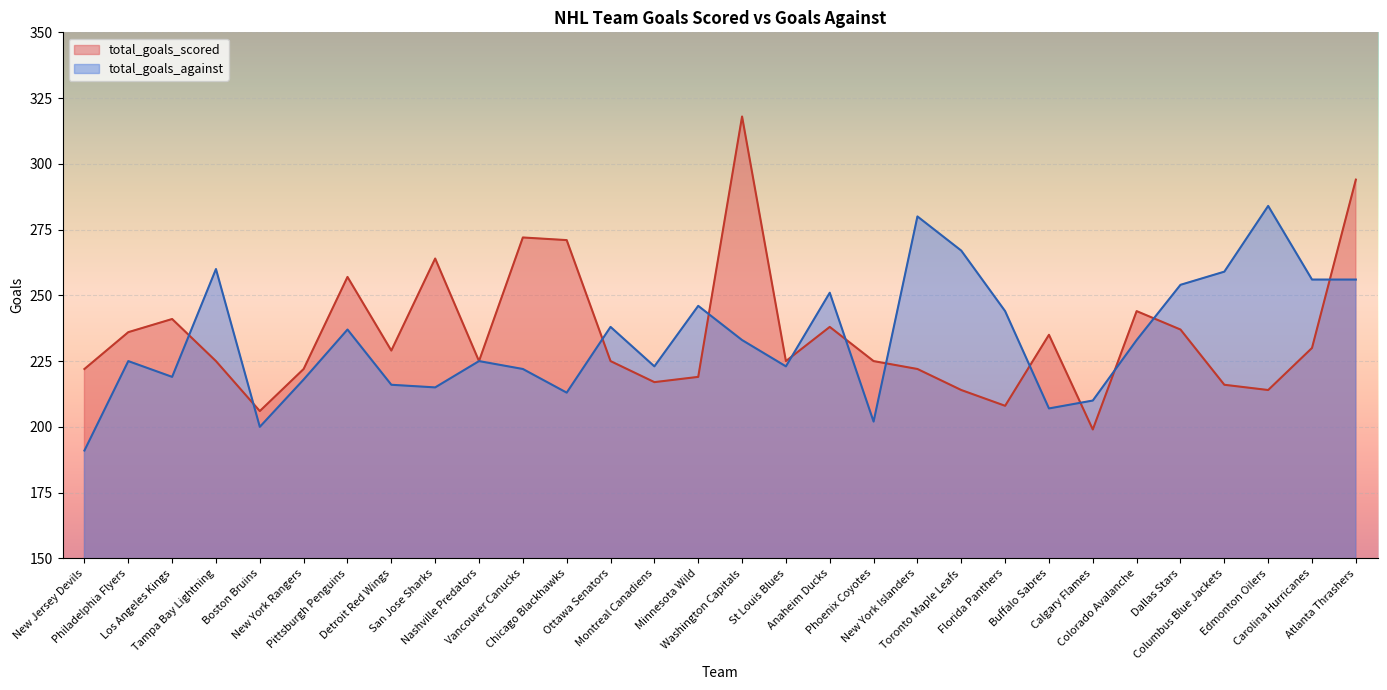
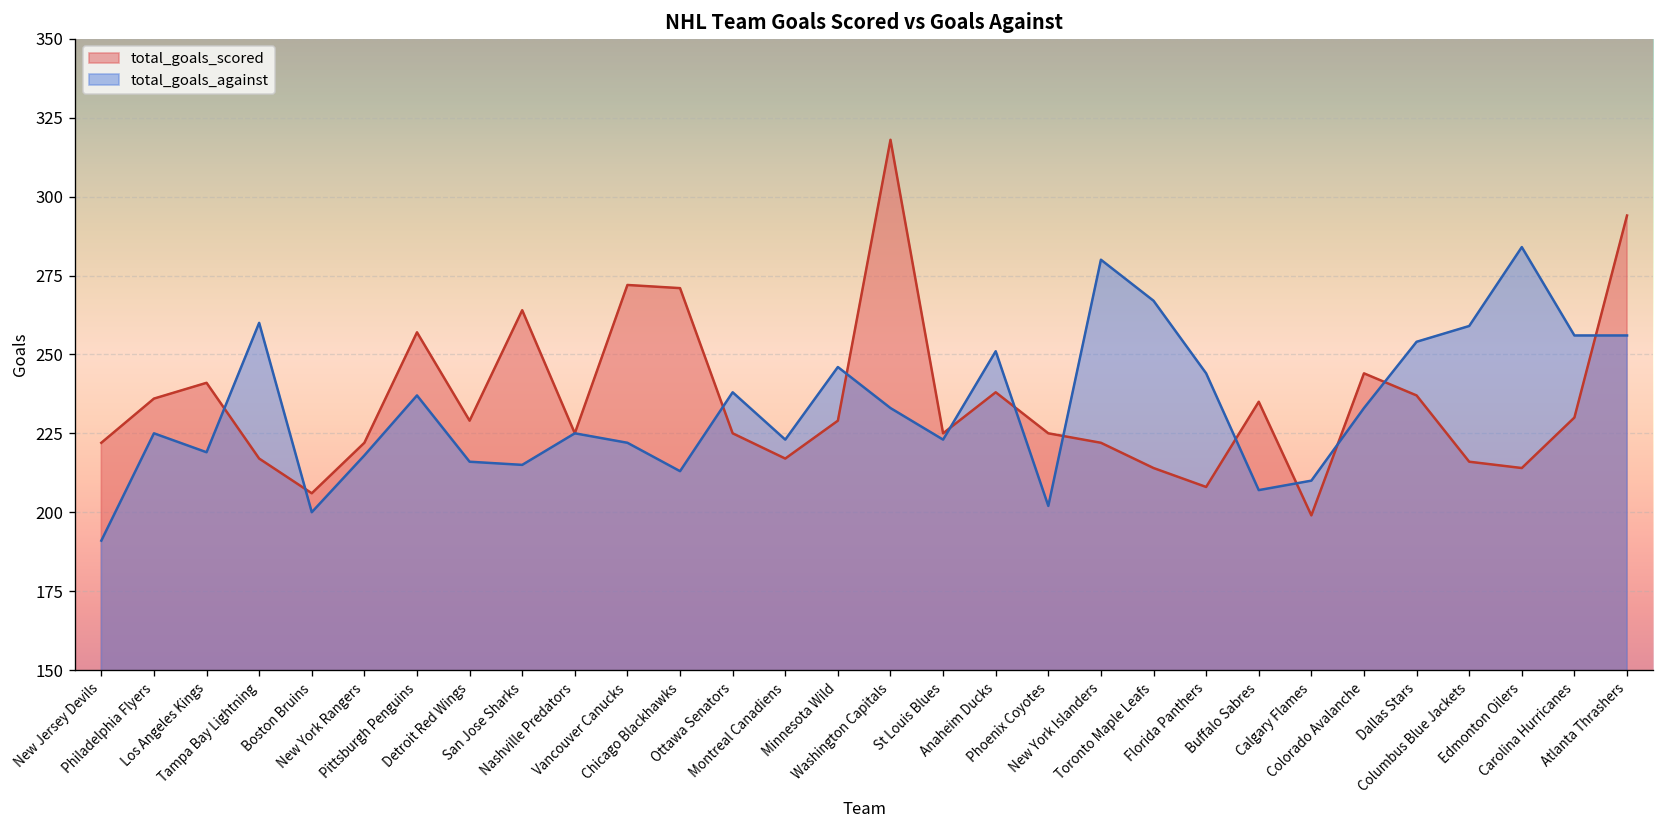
total_goals_scored, Tampa Bay Lightning: 225 -> 217
total_goals_scored, Minnesota Wild: 219 -> 229
